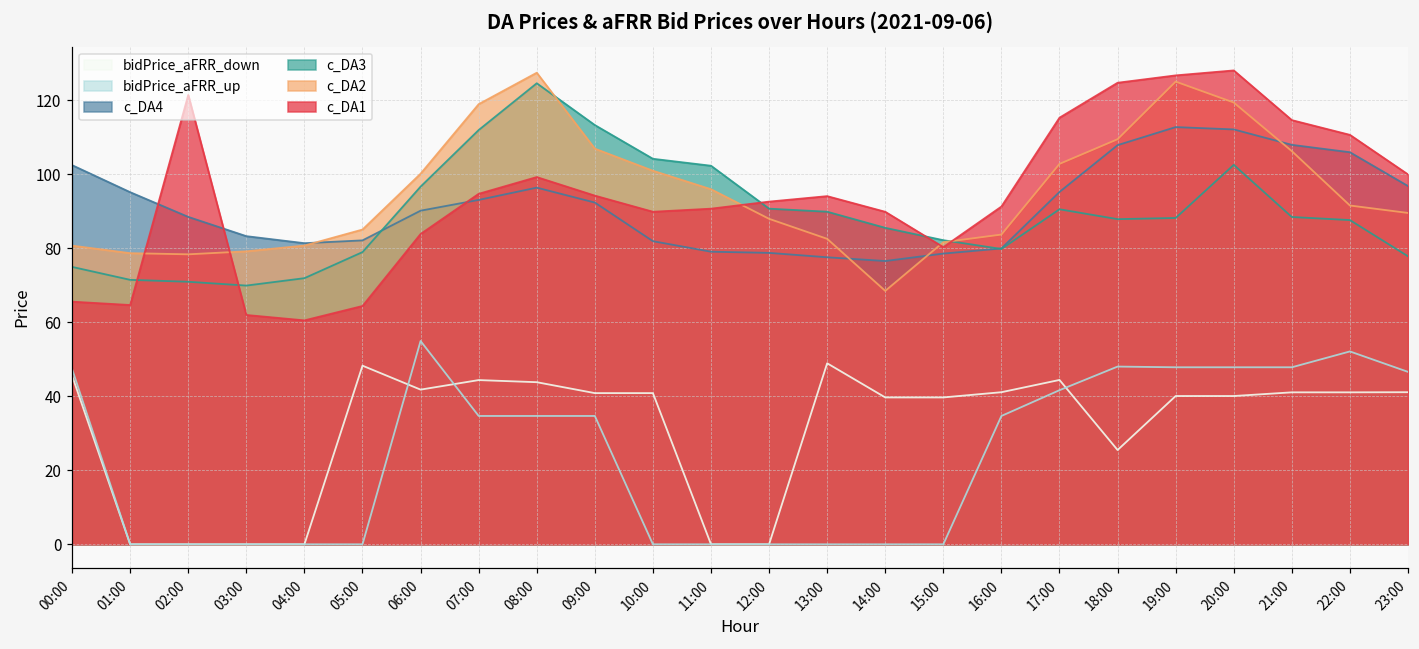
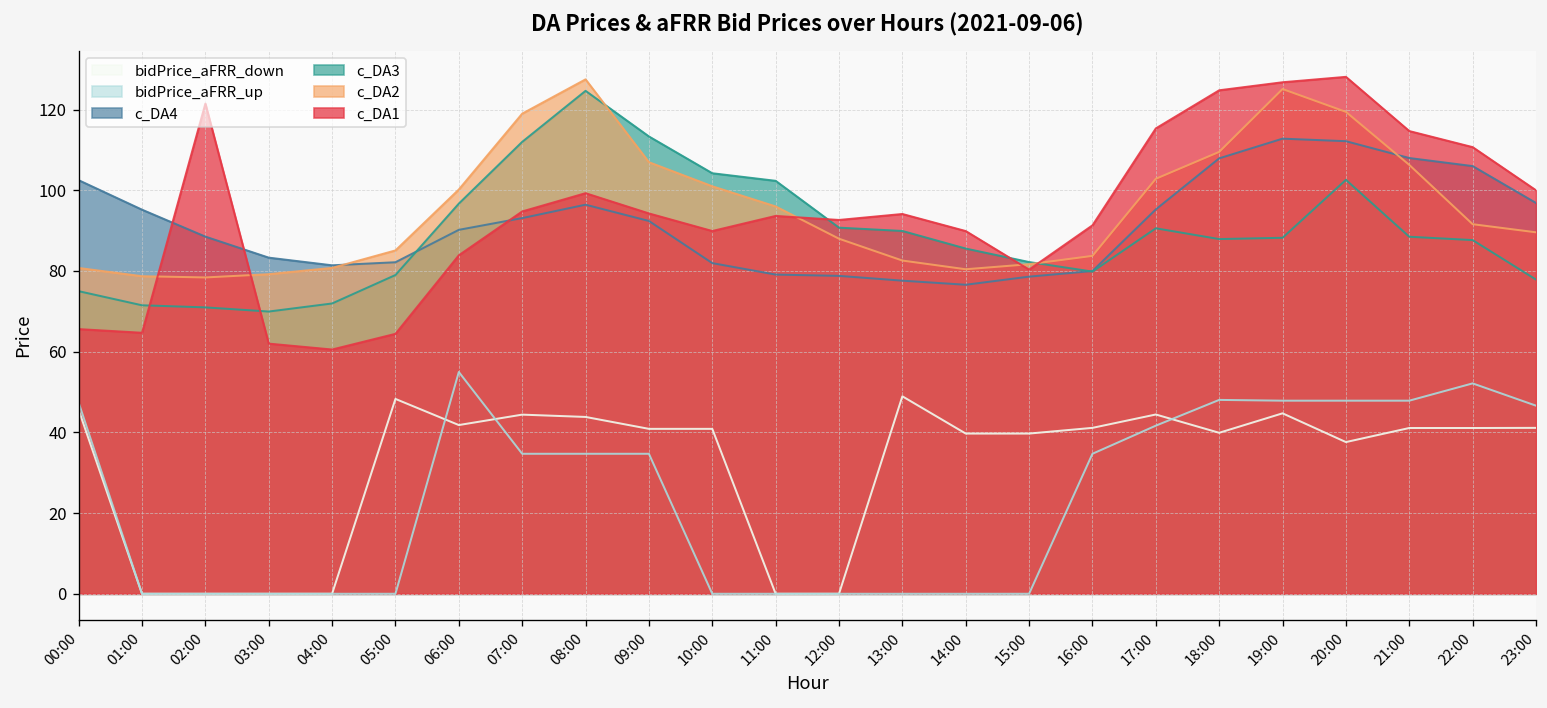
c_DA1, 11:00: 91 -> 94
c_DA2, 14:00: 69 -> 80
bidPrice_aFRR_down, 18:00: 25 -> 40
bidPrice_aFRR_down, 19:00: 40 -> 45
bidPrice_aFRR_down, 20:00: 40 -> 38
